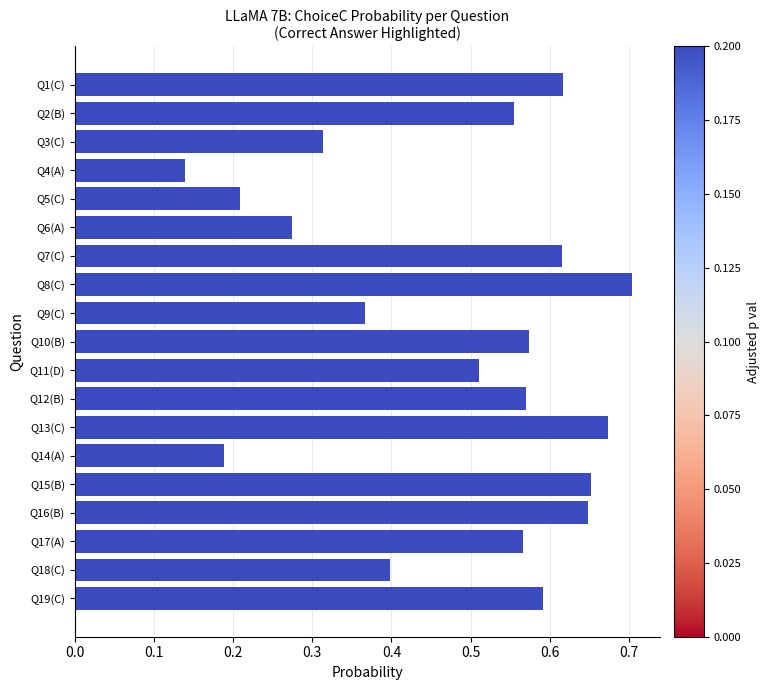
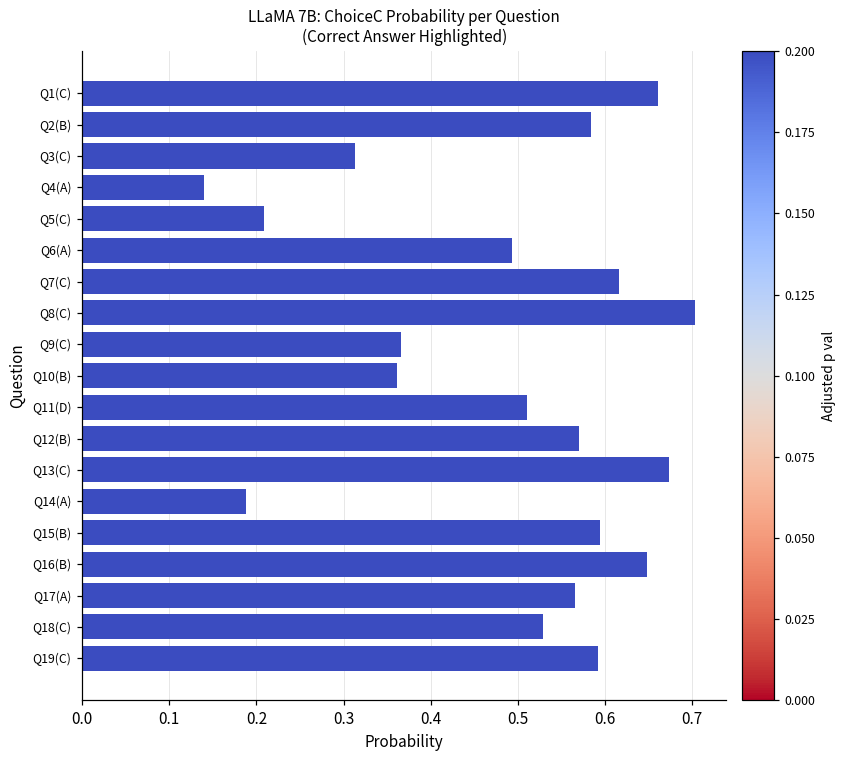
Q1(C): 0.62 -> 0.66
Q2(B): 0.56 -> 0.58
Q6(A): 0.27 -> 0.49
Q10(B): 0.57 -> 0.36
Q15(B): 0.65 -> 0.59
Q18(C): 0.40 -> 0.53
